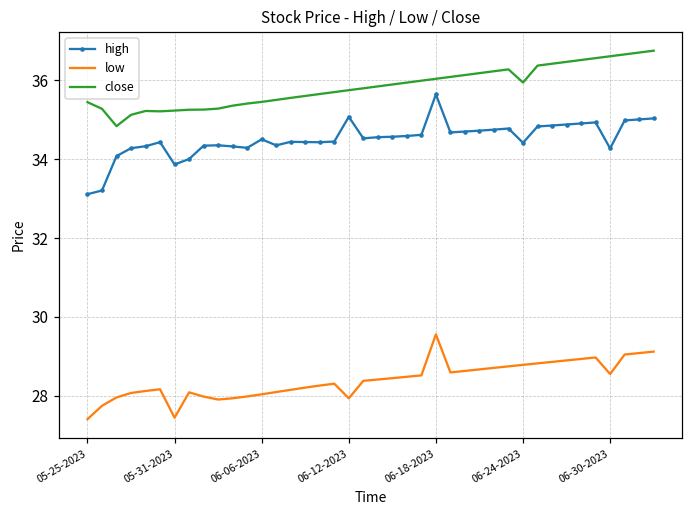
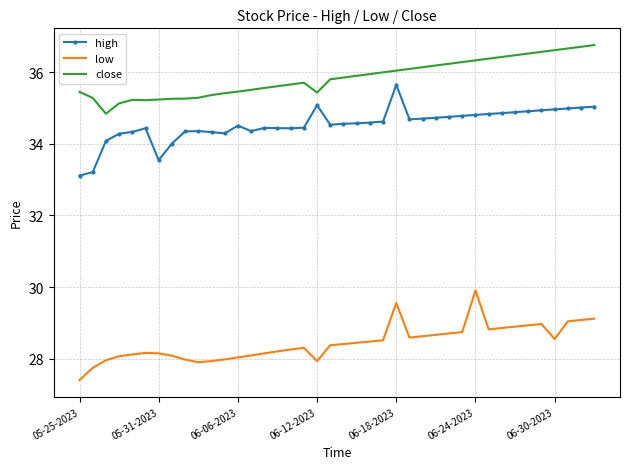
high, 05-31-2023: 33.9 -> 33.5
low, 05-31-2023: 27.4 -> 28.2
close, 06-12-2023: 35.8 -> 35.4
high, 06-24-2023: 34.4 -> 34.8
low, 06-24-2023: 28.8 -> 29.9
close, 06-24-2023: 35.9 -> 36.3
high, 06-30-2023: 34.3 -> 35.0
